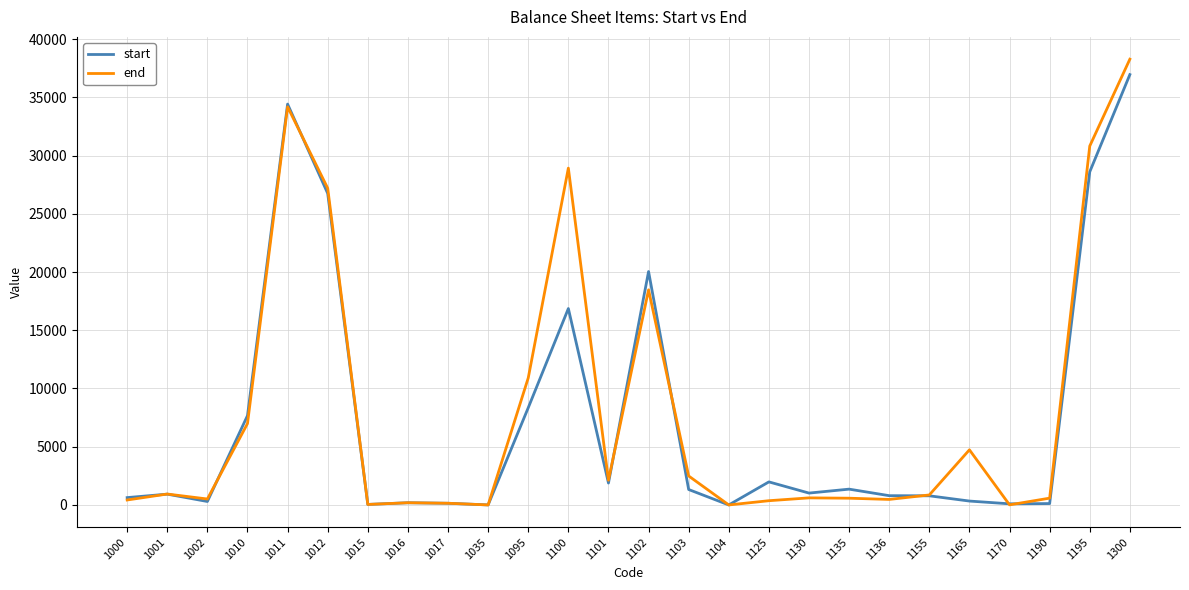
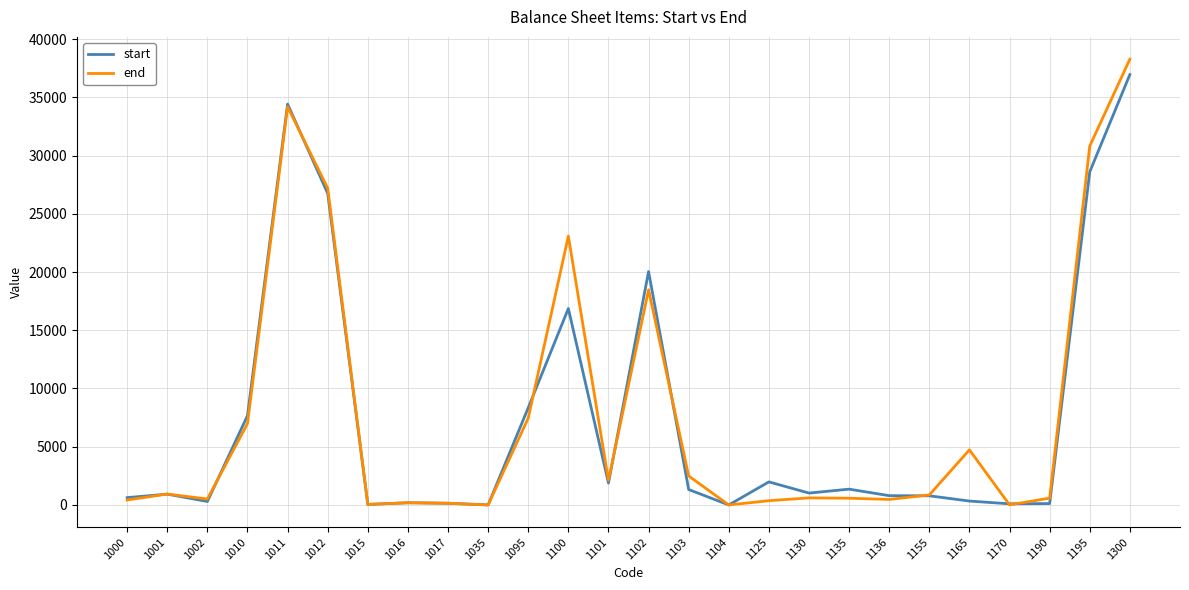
end, 1095: 10900 -> 7500
end, 1100: 28900 -> 23100
